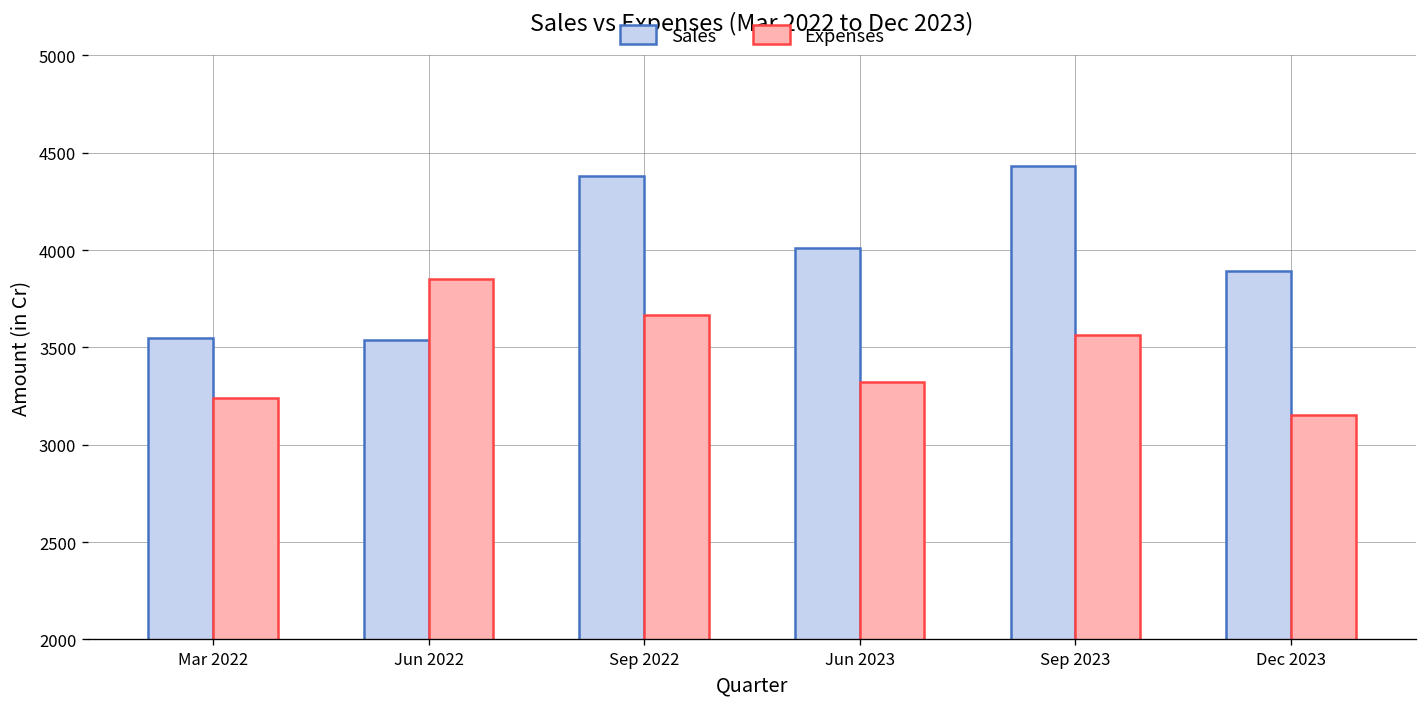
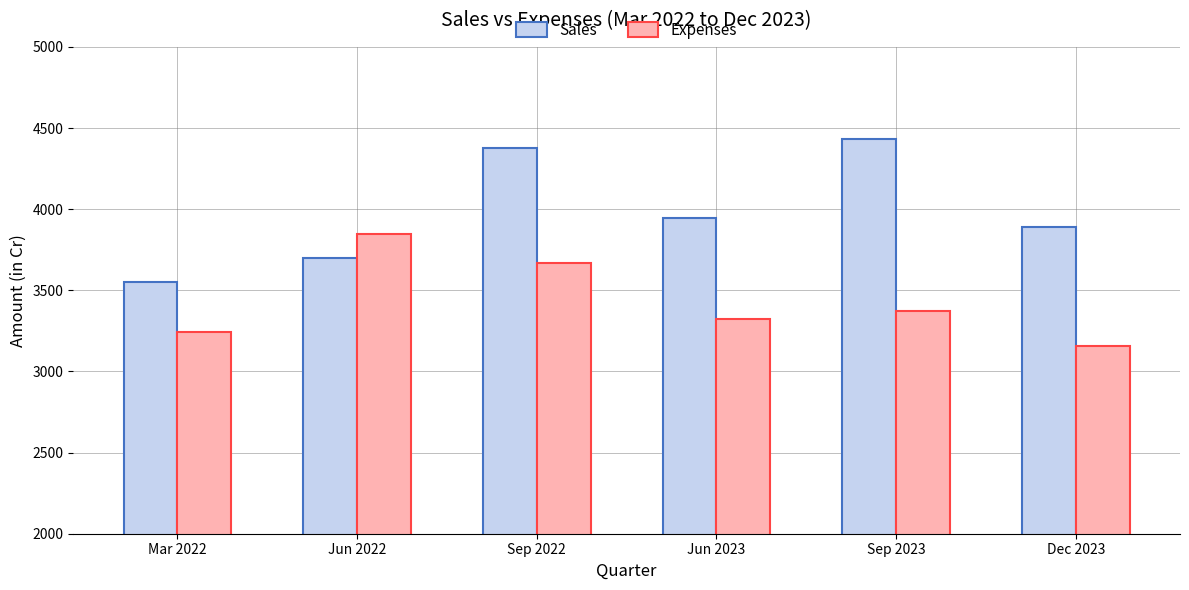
Sales, Jun 2022: 3540 -> 3700
Sales, Jun 2023: 4010 -> 3950
Expenses, Sep 2023: 3560 -> 3370
